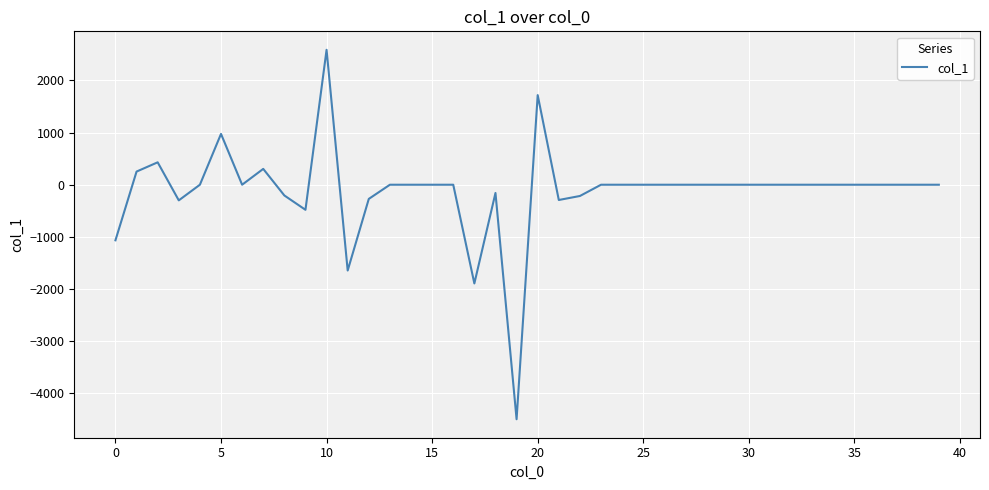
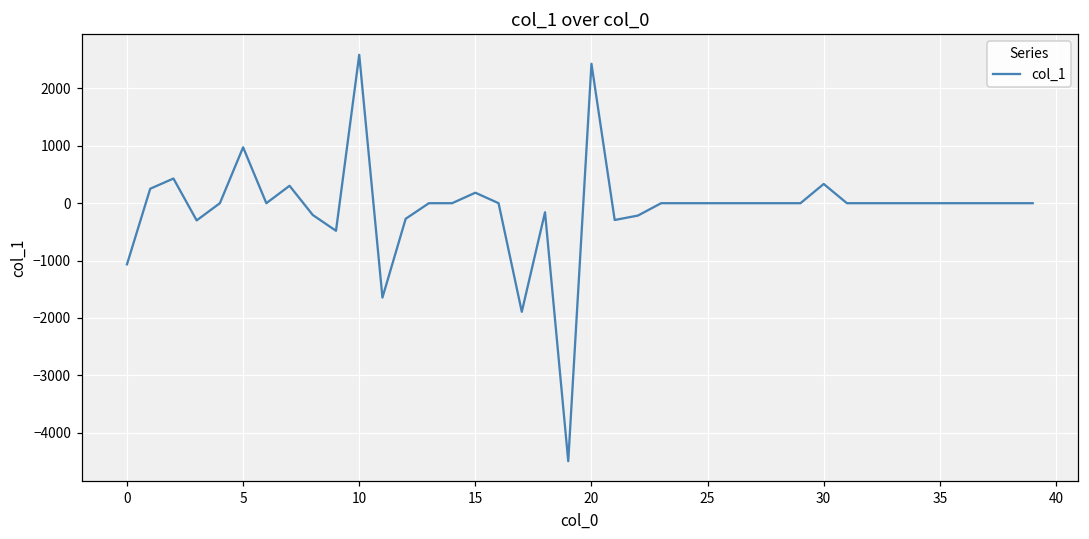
15: 0 -> 200
20: 1700 -> 2400
30: 0 -> 300
